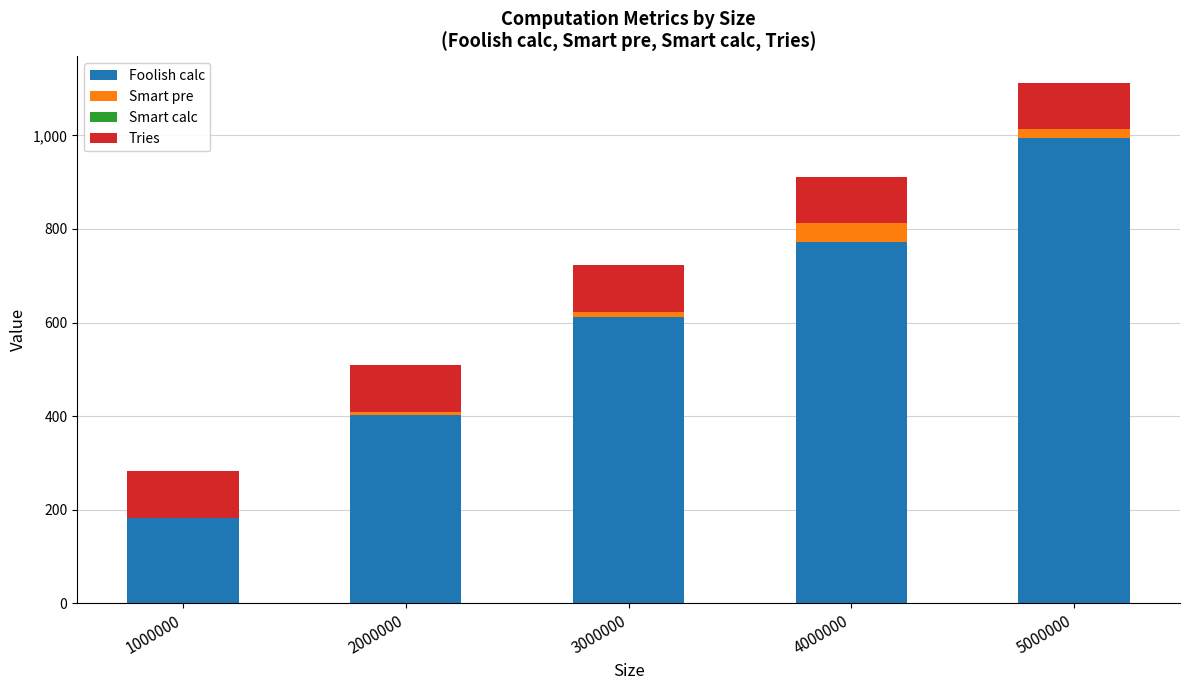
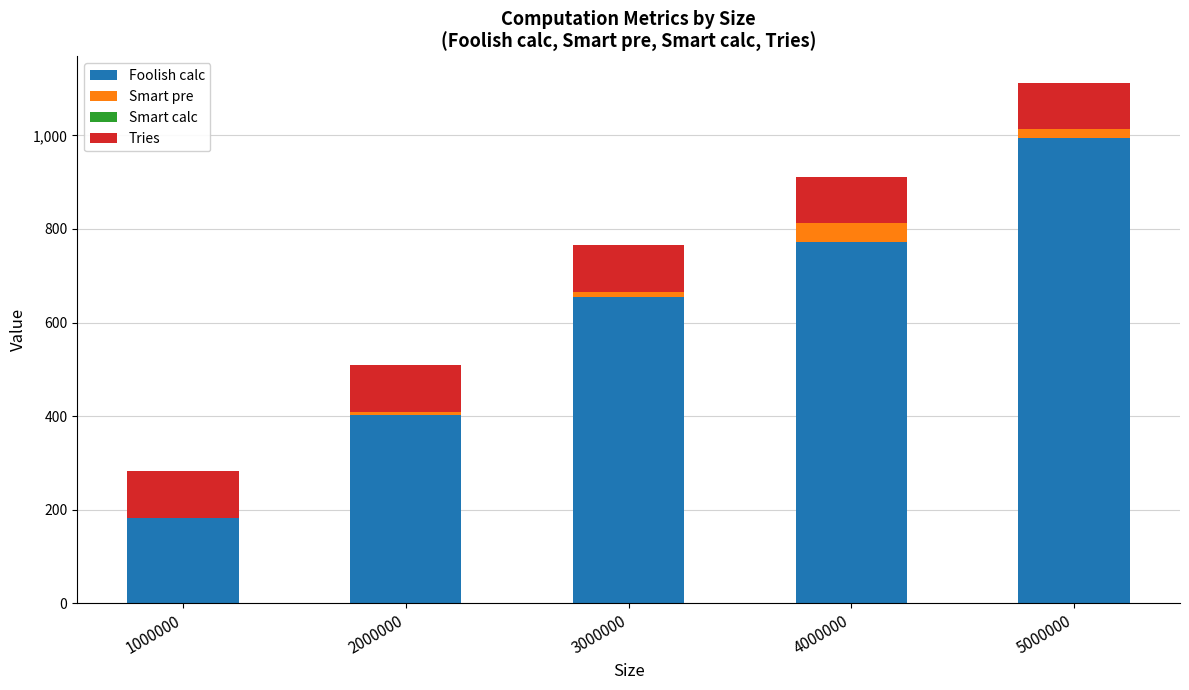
Foolish calc, 3000000: 610 -> 660
